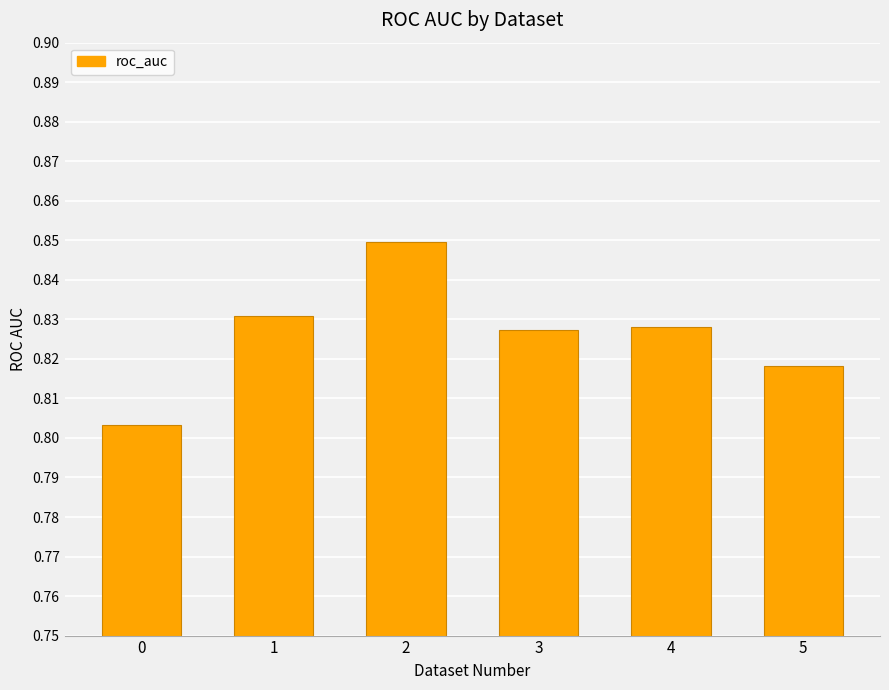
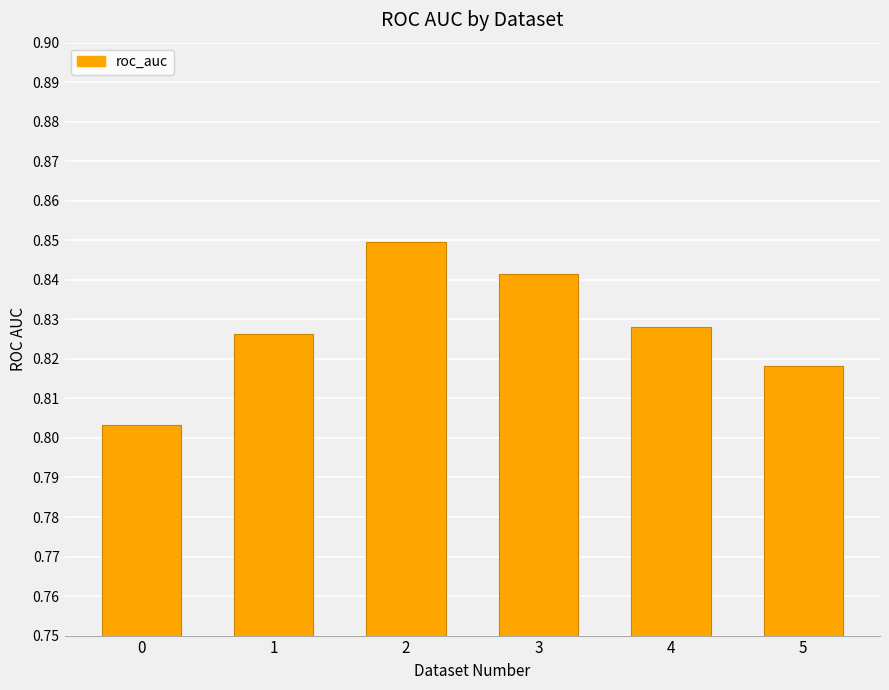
1: 0.831 -> 0.826
3: 0.827 -> 0.841
